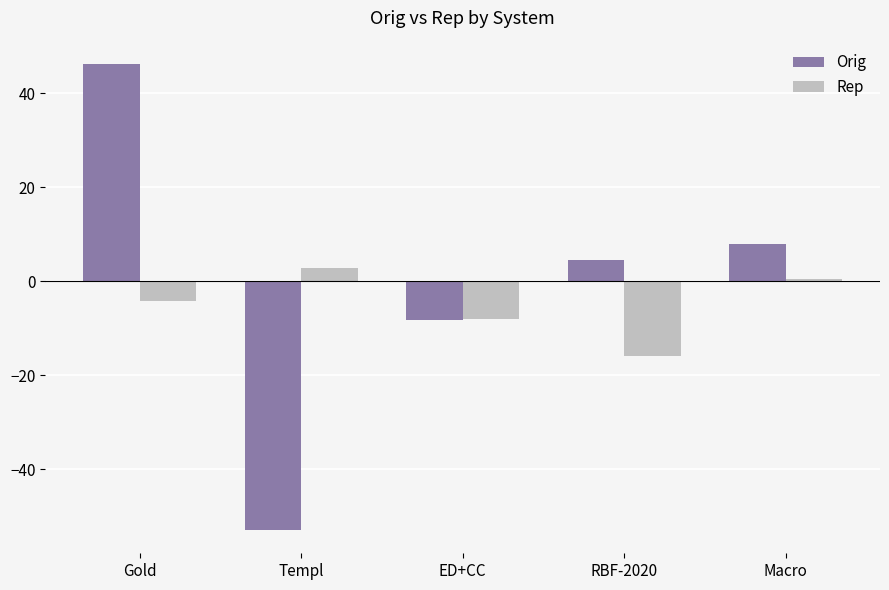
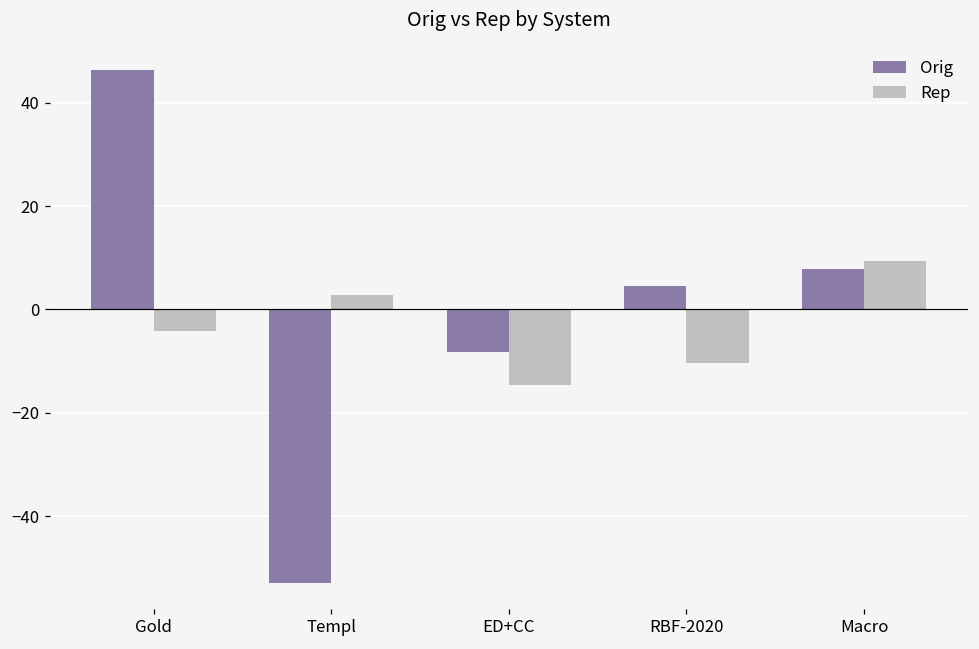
Rep, ED+CC: -8 -> -15
Rep, RBF-2020: -16 -> -10
Rep, Macro: 0 -> 9
